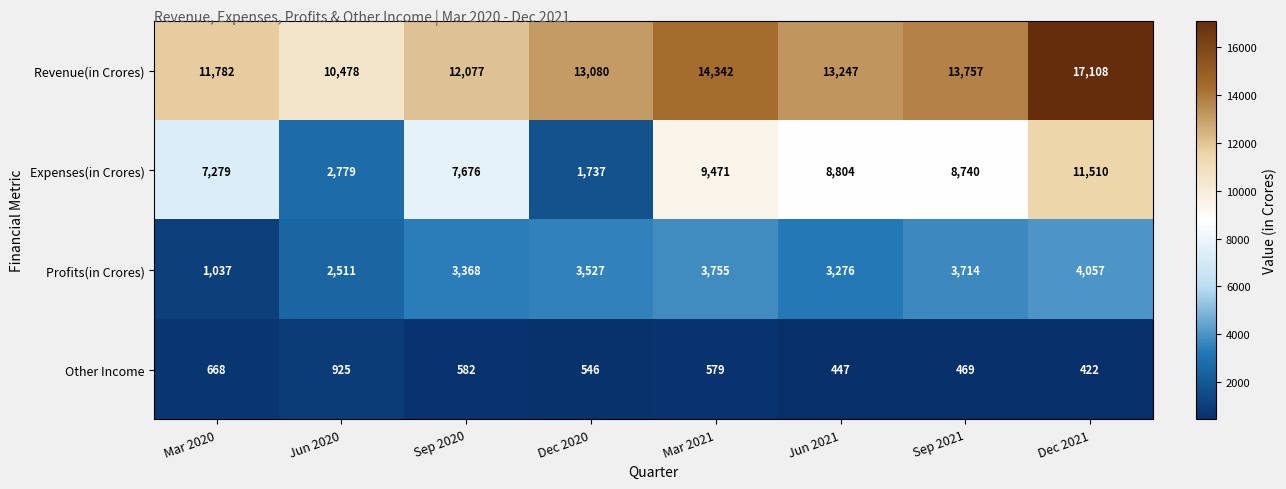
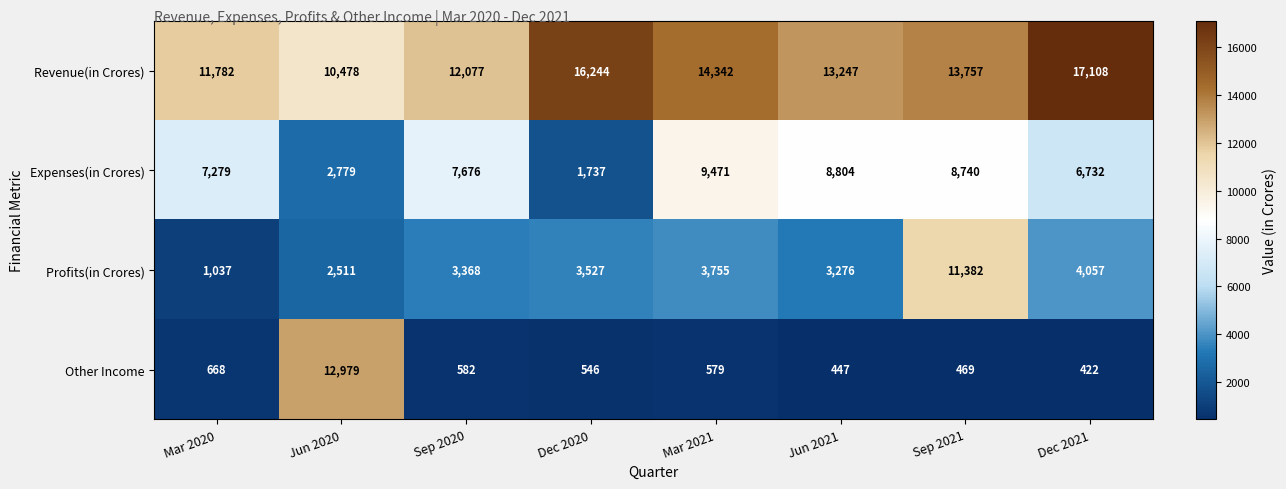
Revenue(in Crores), Dec 2020: 13,080 -> 16,244
Expenses(in Crores), Dec 2021: 11,510 -> 6,732
Profits(in Crores), Sep 2021: 3,714 -> 11,382
Other Income, Jun 2020: 925 -> 12,979
